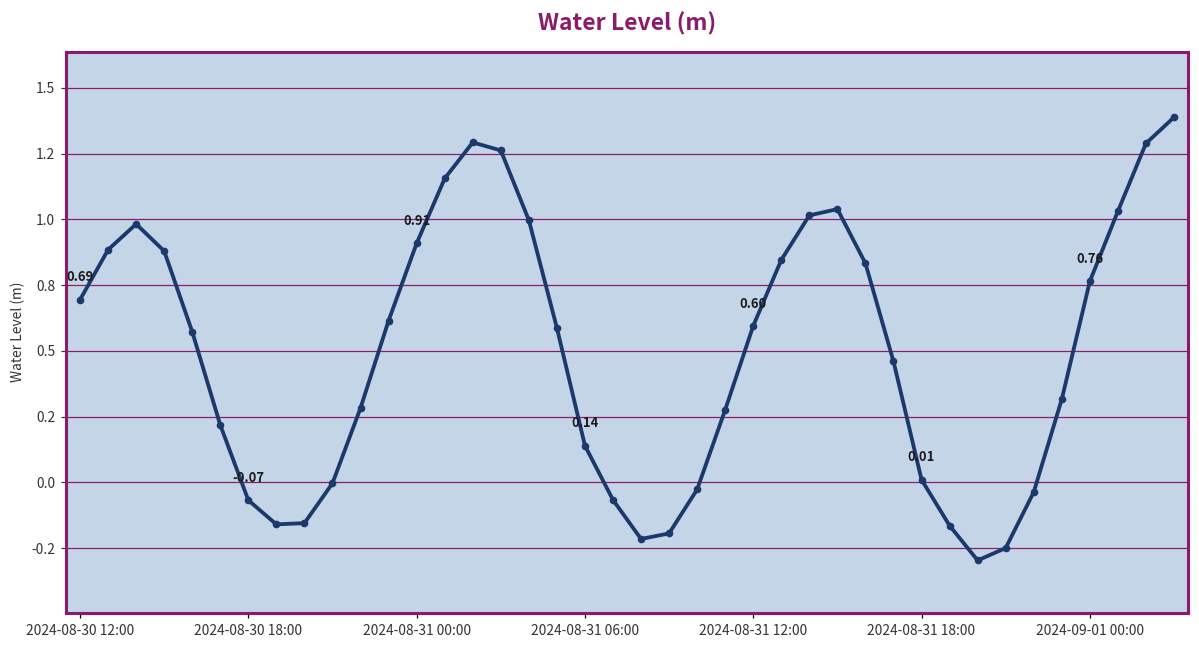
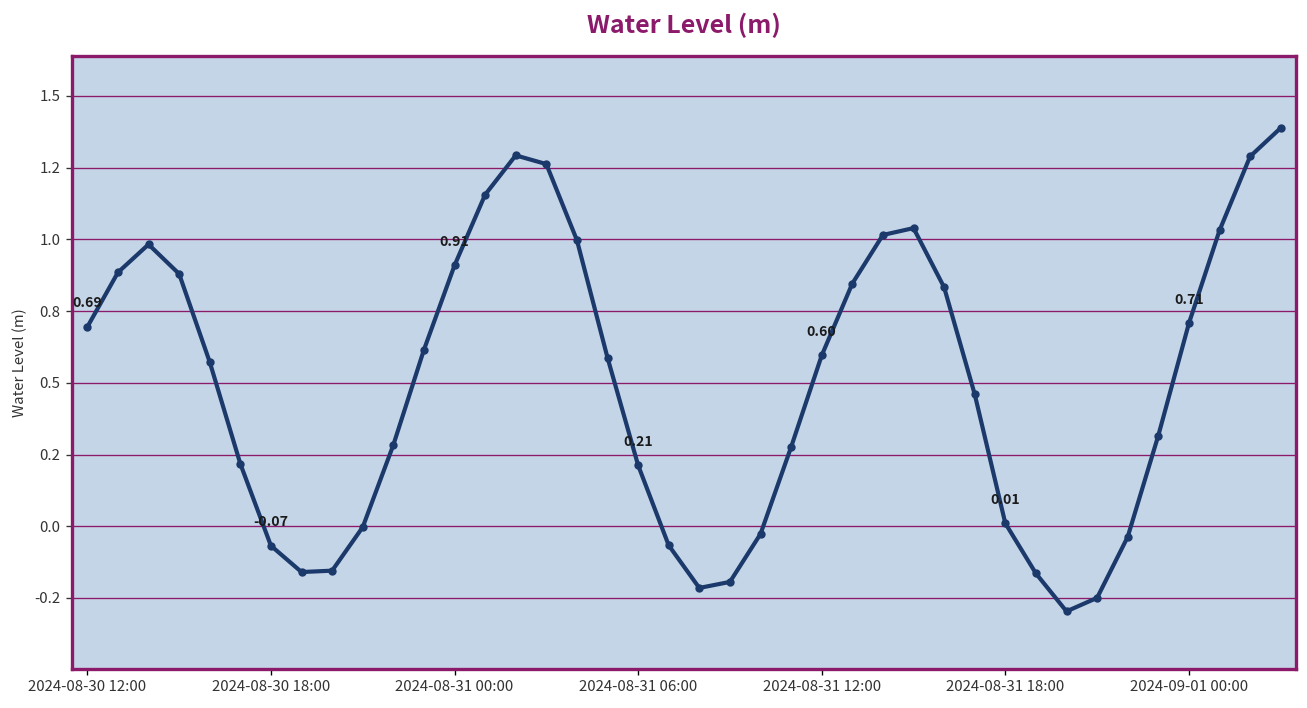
2024-08-31 06:00: 0.14 -> 0.21
2024-09-01 00:00: 0.76 -> 0.71
